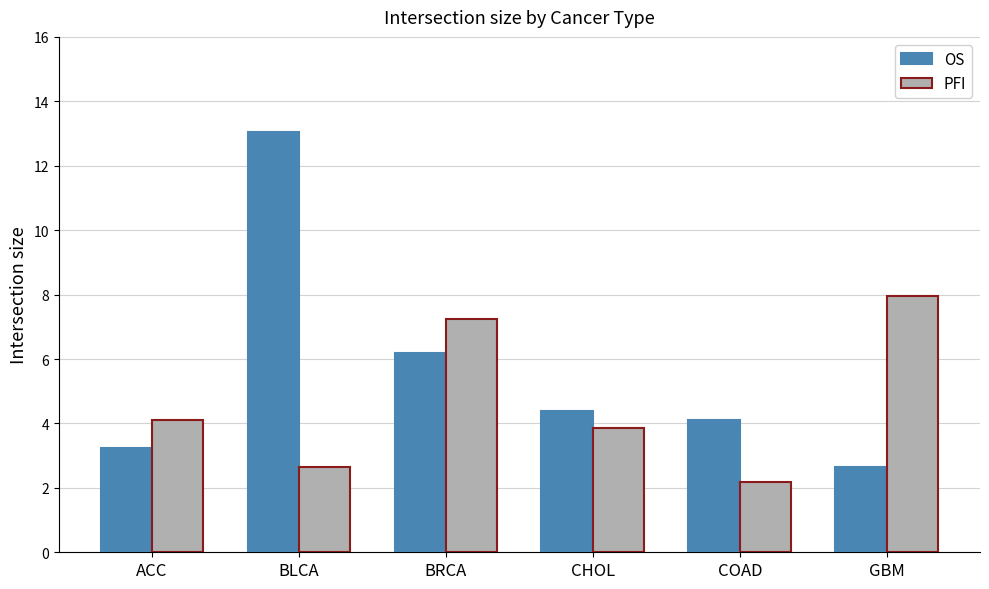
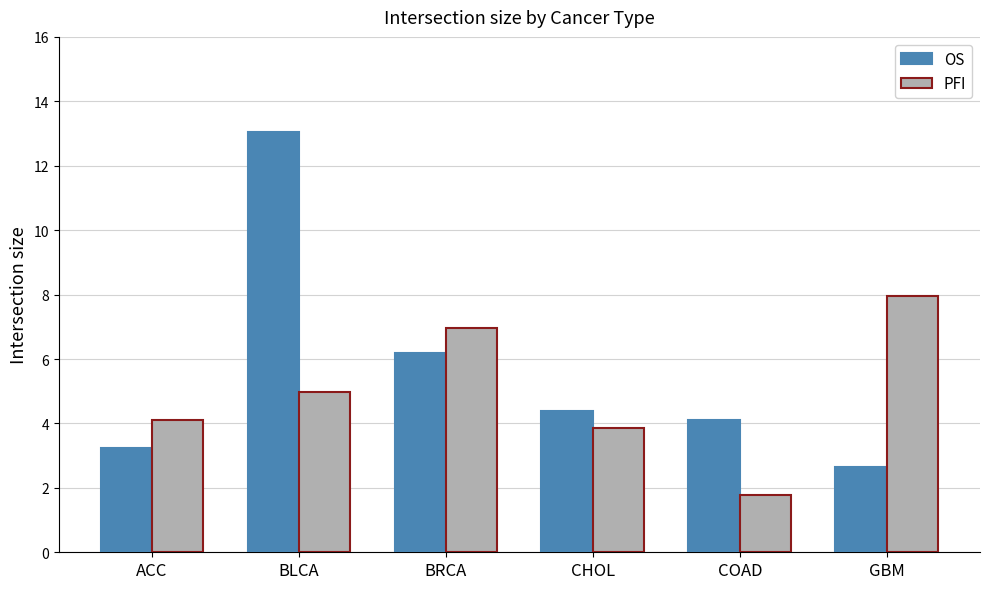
PFI, BLCA: 2.6 -> 5.0
PFI, BRCA: 7.2 -> 7.0
PFI, COAD: 2.2 -> 1.8
